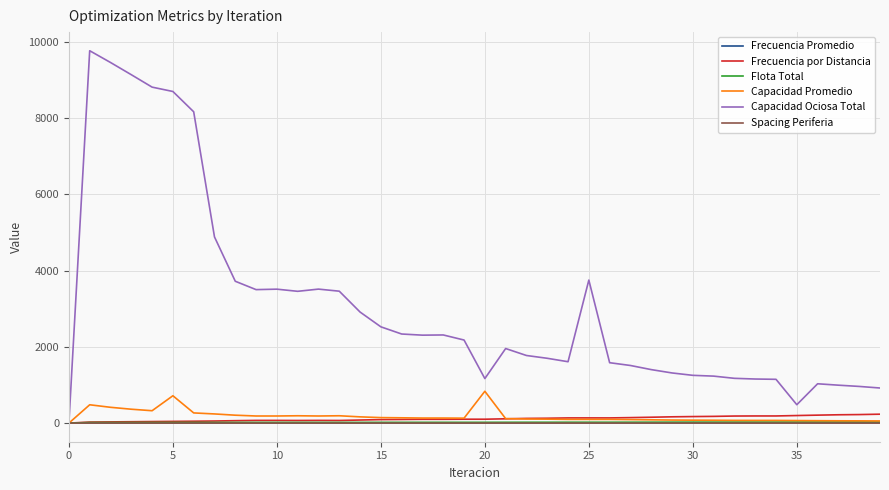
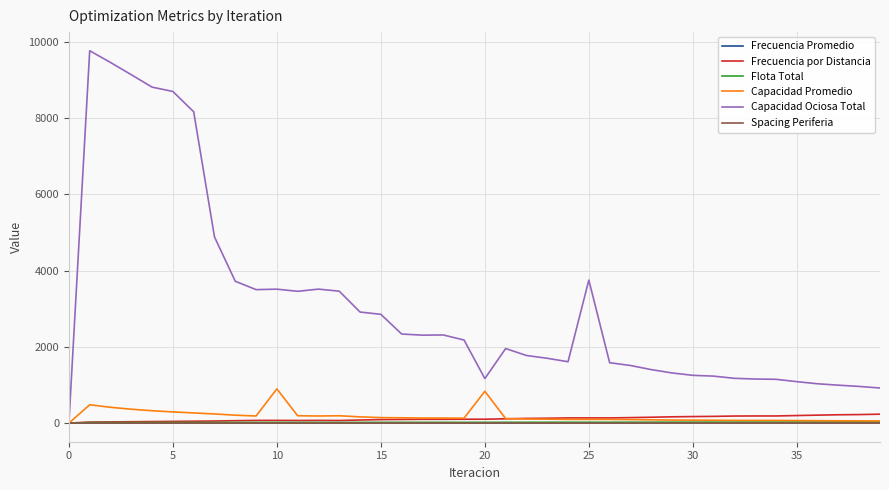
Capacidad Promedio, 5: 700 -> 300
Capacidad Promedio, 10: 200 -> 900
Capacidad Ociosa Total, 15: 2500 -> 2900
Capacidad Ociosa Total, 35: 500 -> 1100
